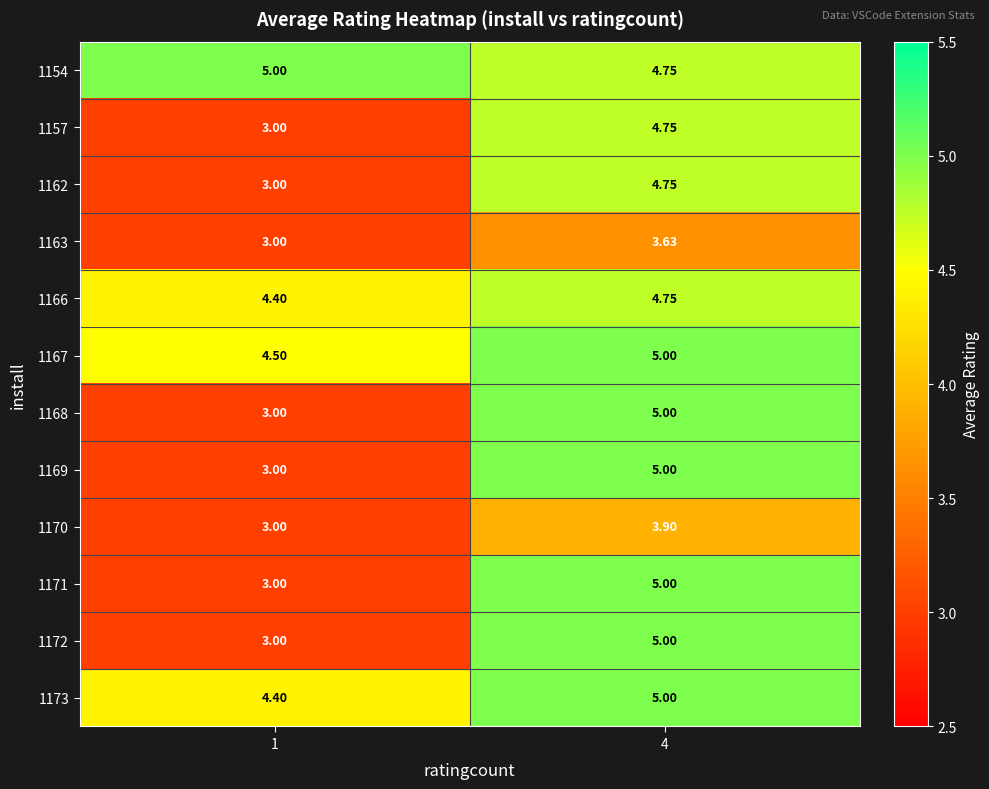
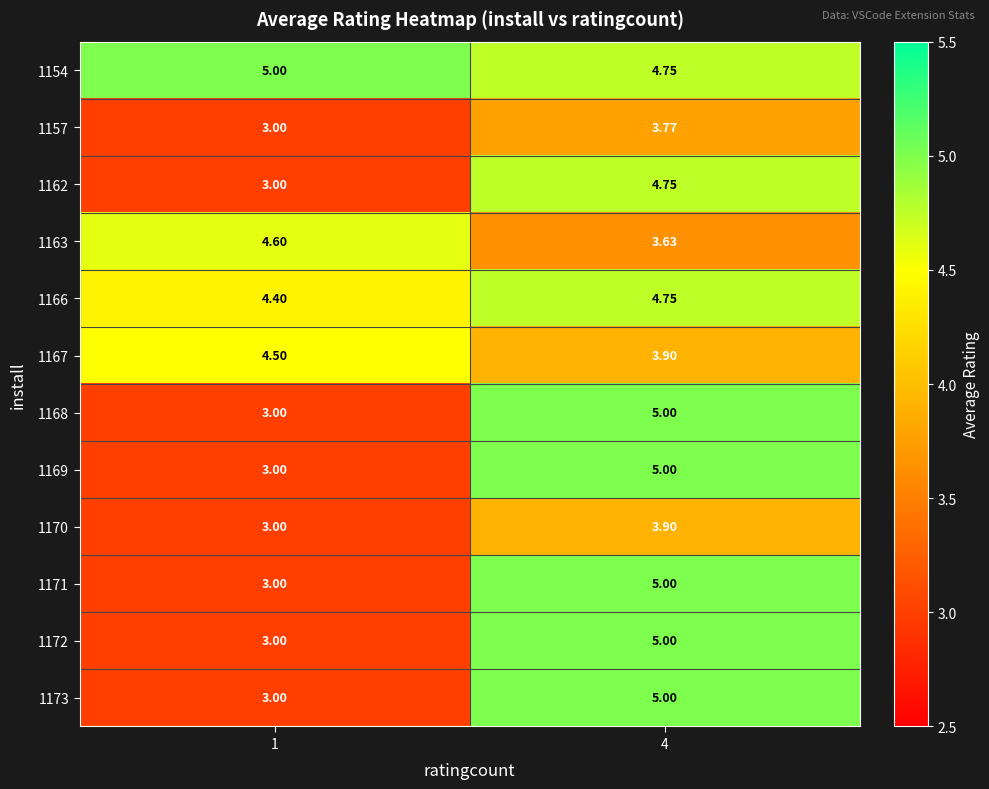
1157, 4: 4.75 -> 3.77
1163, 1: 3.00 -> 4.60
1167, 4: 5.00 -> 3.90
1173, 1: 4.40 -> 3.00
